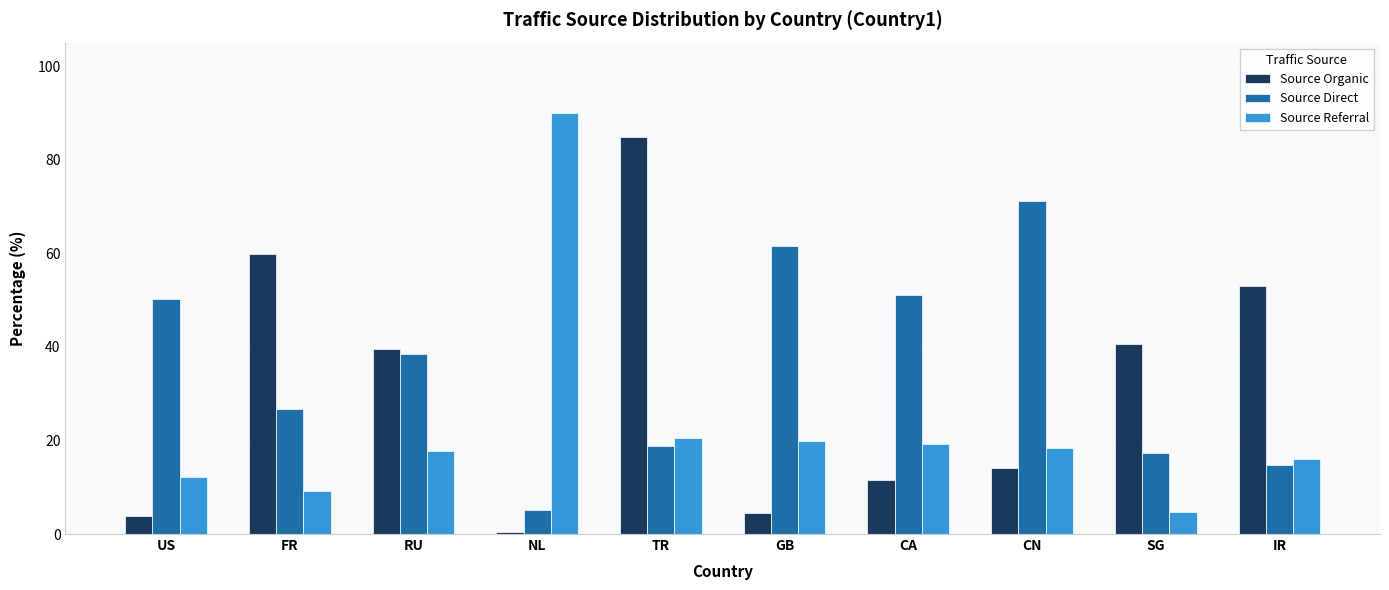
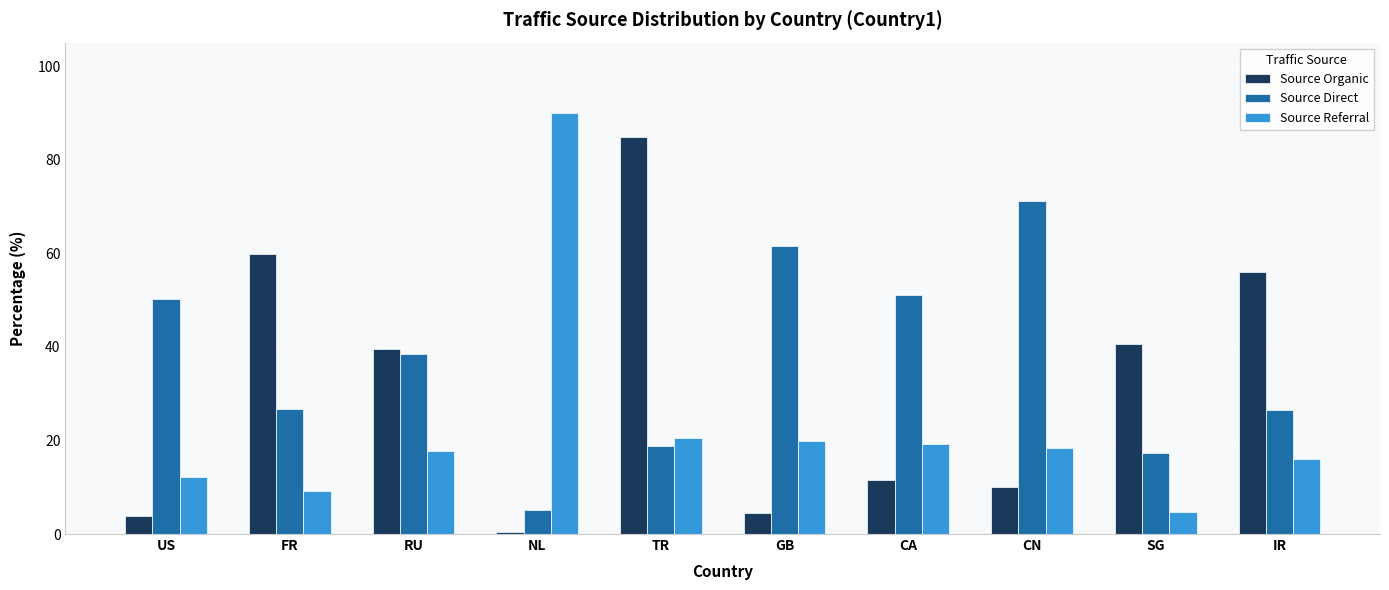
Source Organic, CN: 14 -> 10
Source Organic, IR: 53 -> 56
Source Direct, IR: 15 -> 27
